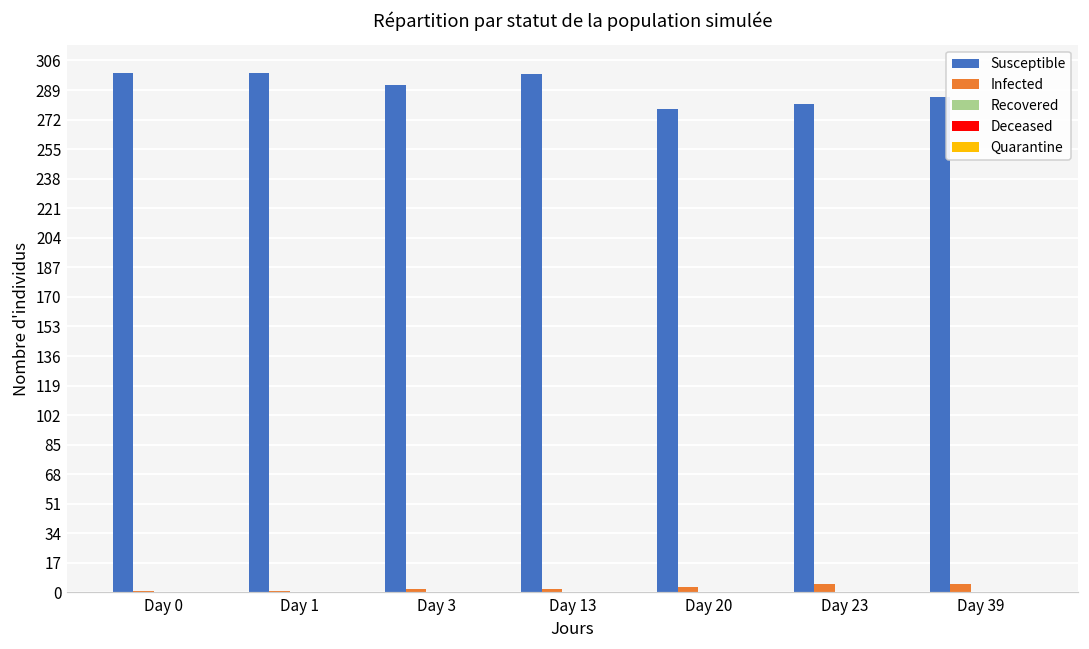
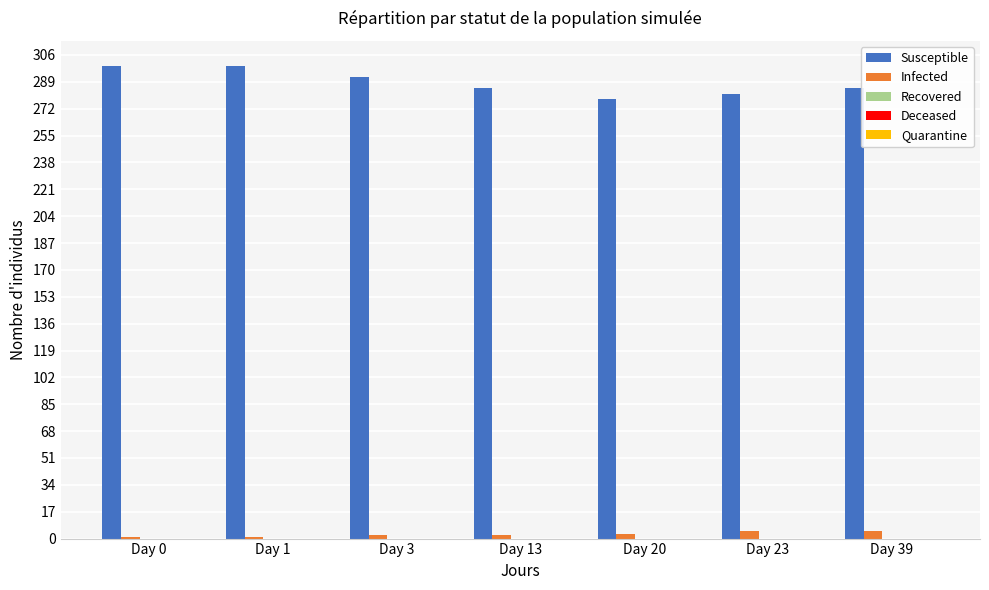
Susceptible, Day 13: 298 -> 285
